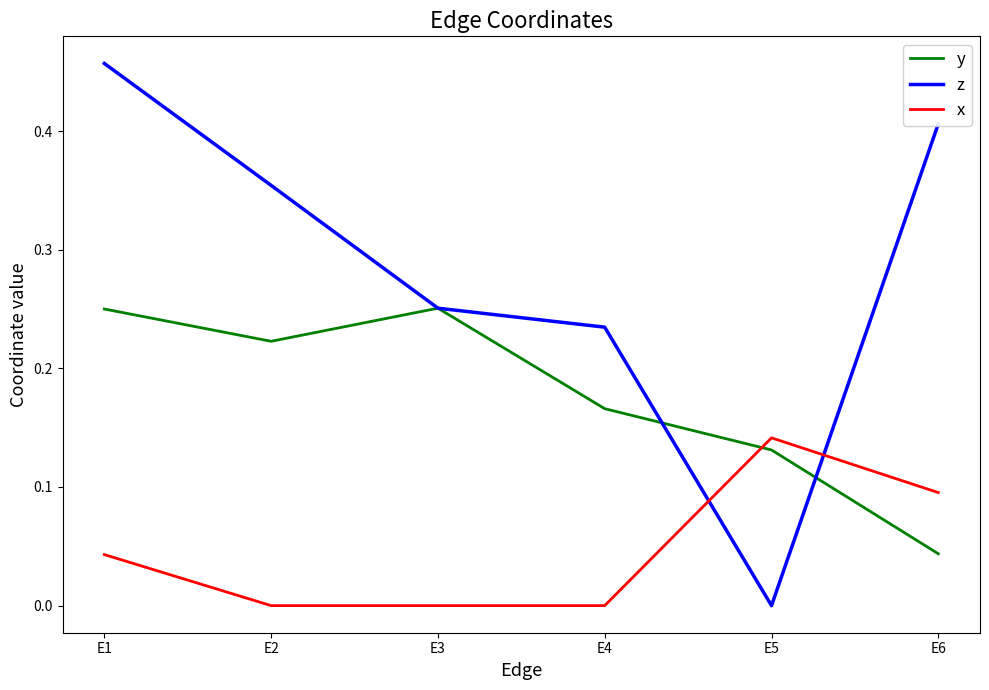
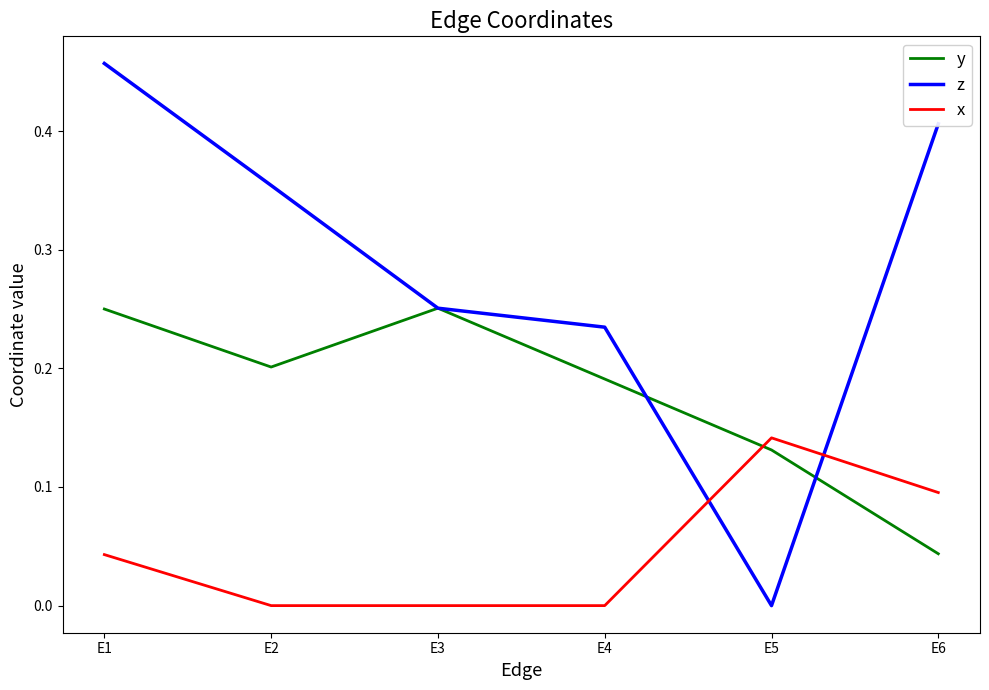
y, E2: 0.223 -> 0.201
y, E4: 0.166 -> 0.191
